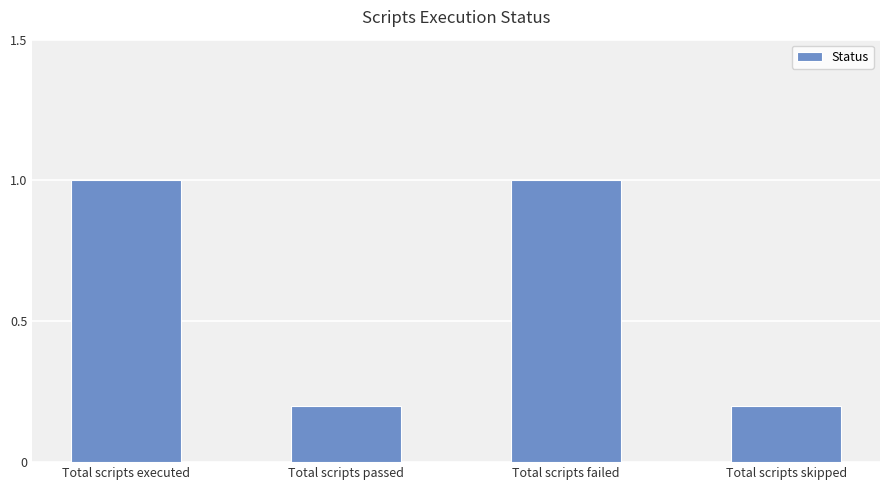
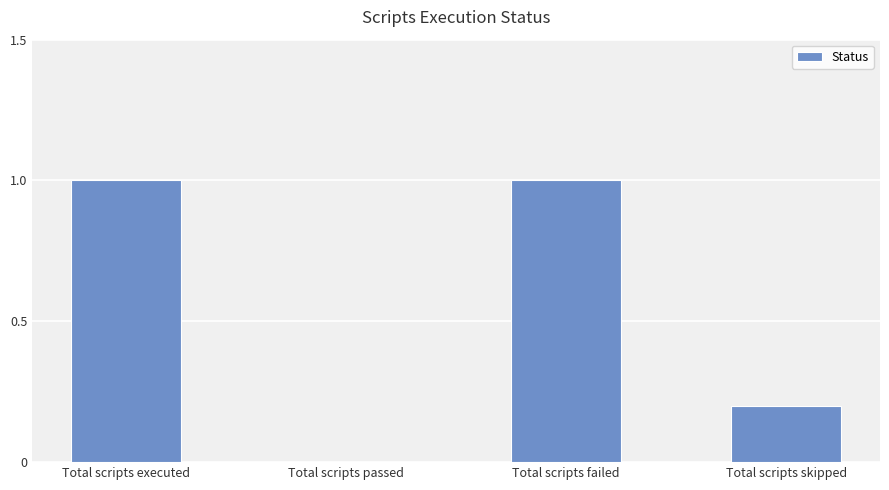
Total scripts passed: 0.2 -> 0.0
